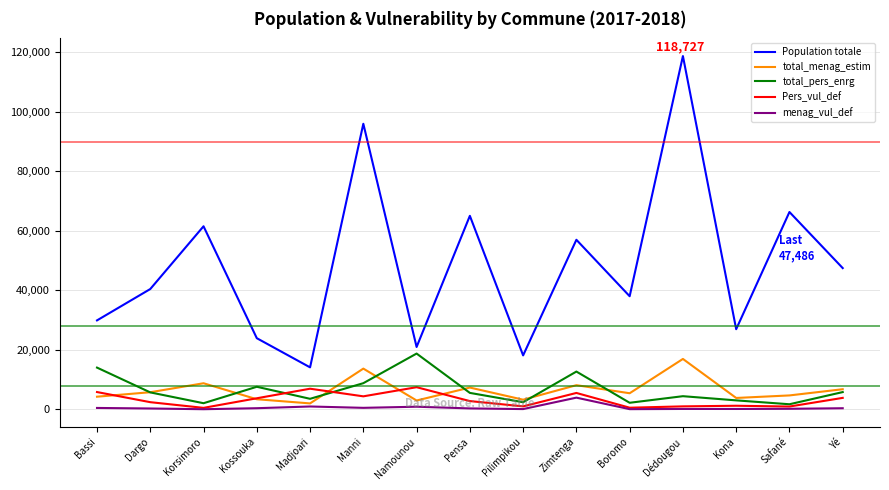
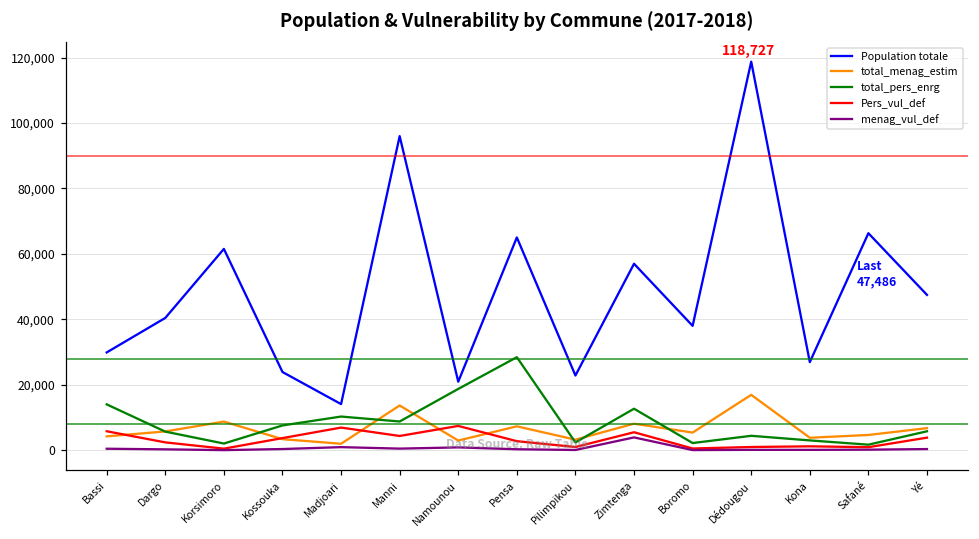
total_pers_enrg, Madjoari: 4,000 -> 10,000
total_pers_enrg, Pensa: 6,000 -> 28,000
Population totale, Pilimpikou: 18,000 -> 23,000
